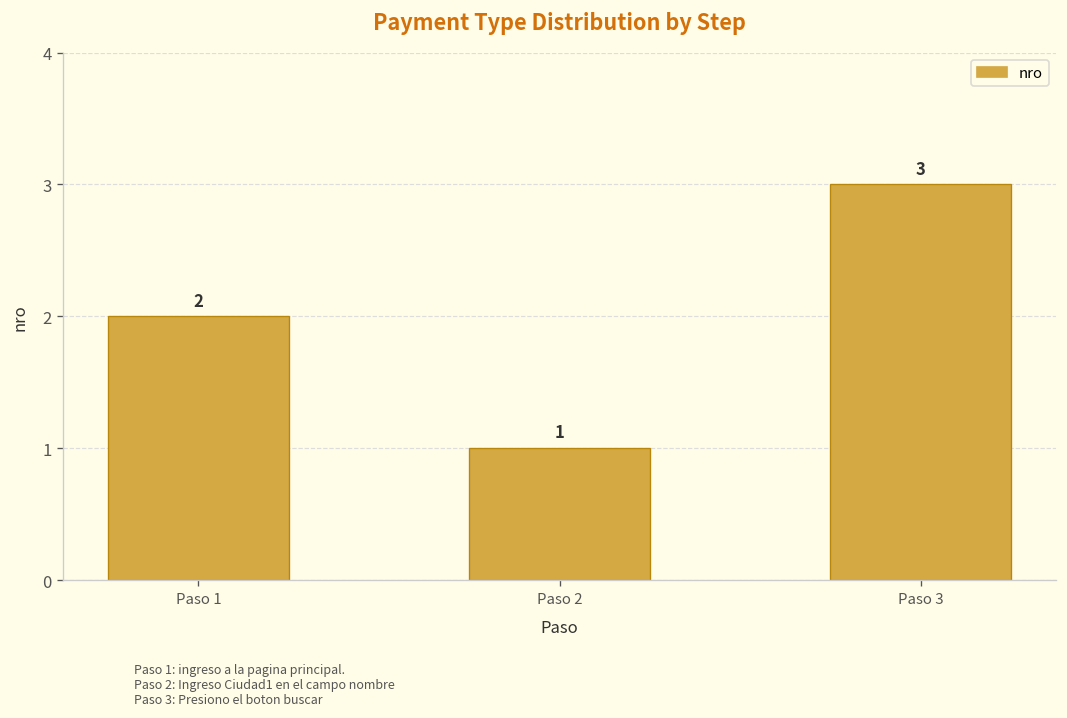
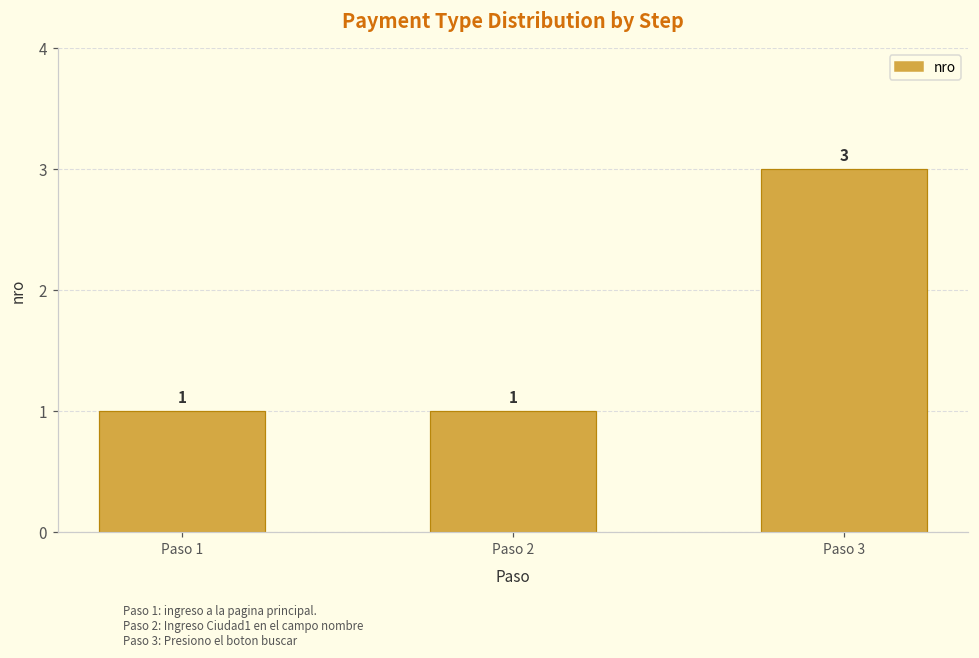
Paso 1: 2 -> 1
